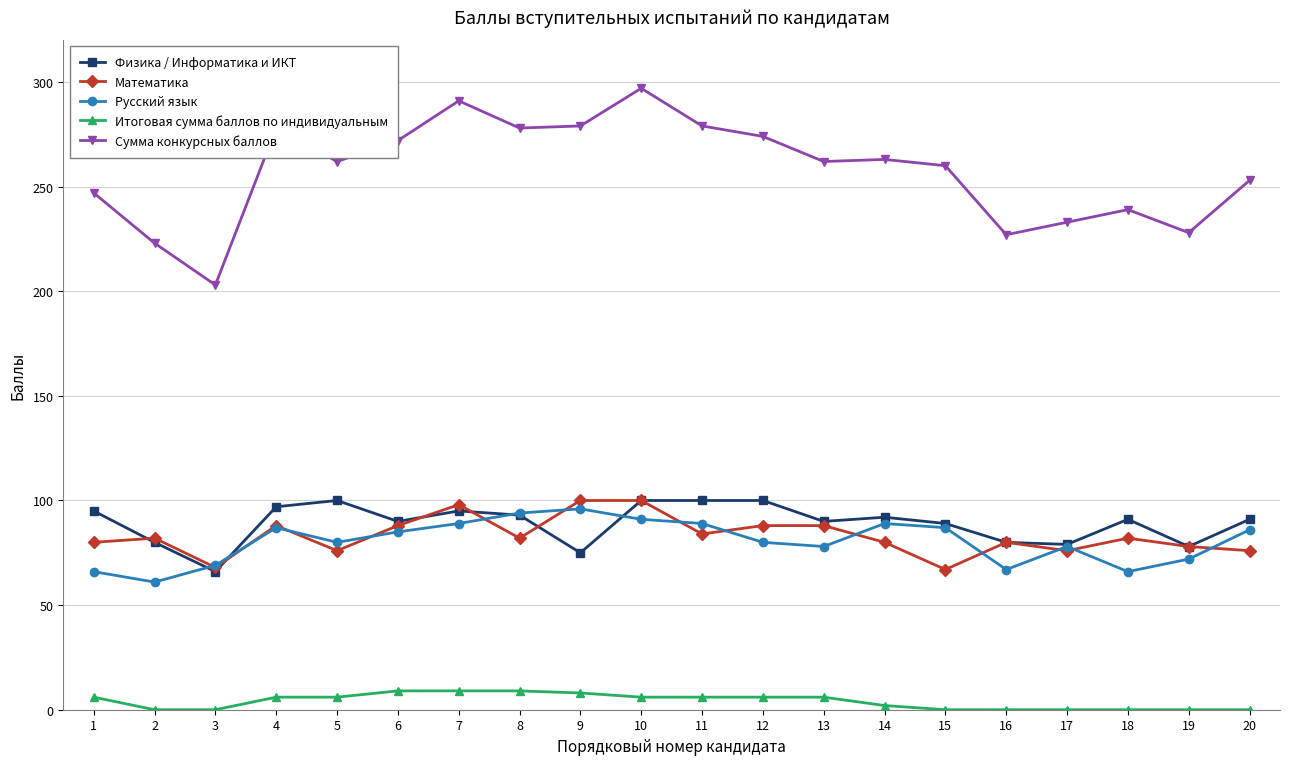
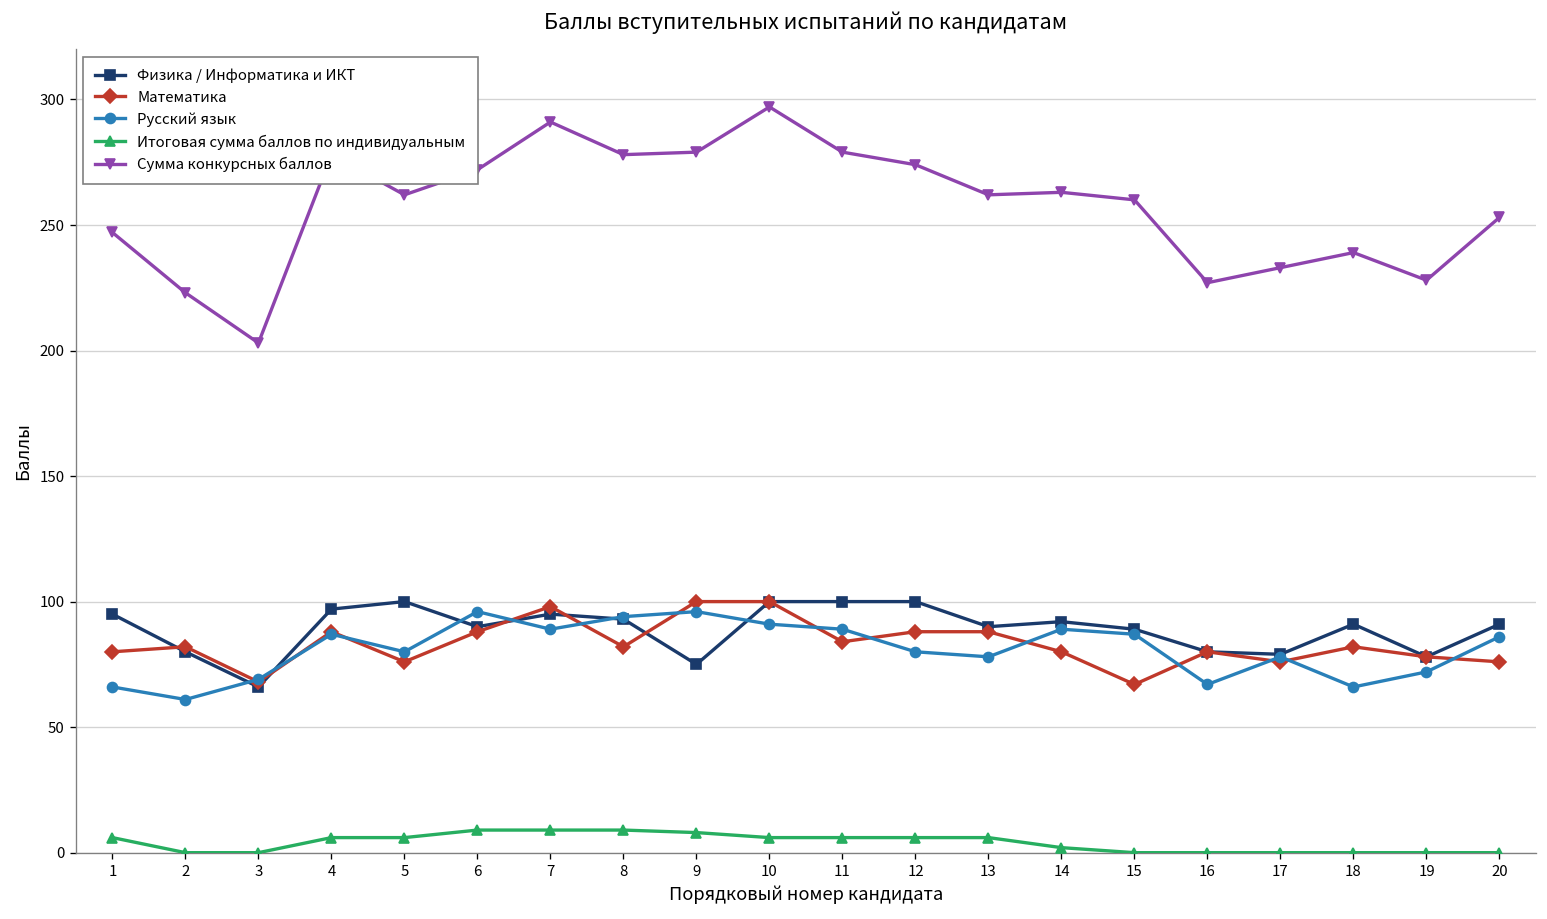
Русский язык, 6: 85 -> 96
